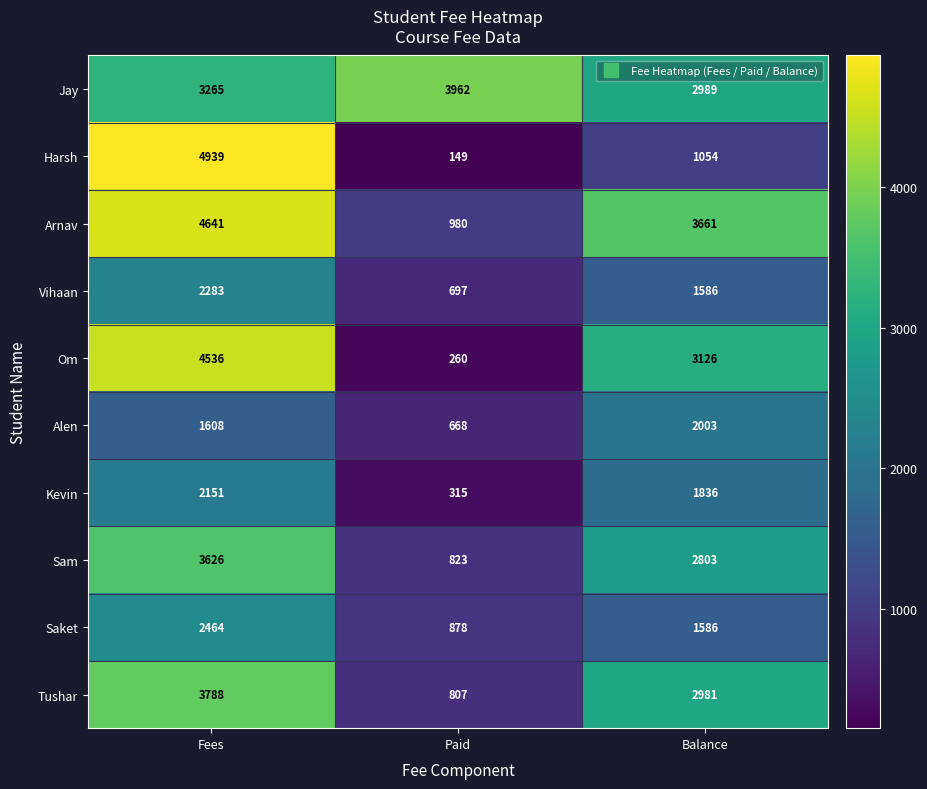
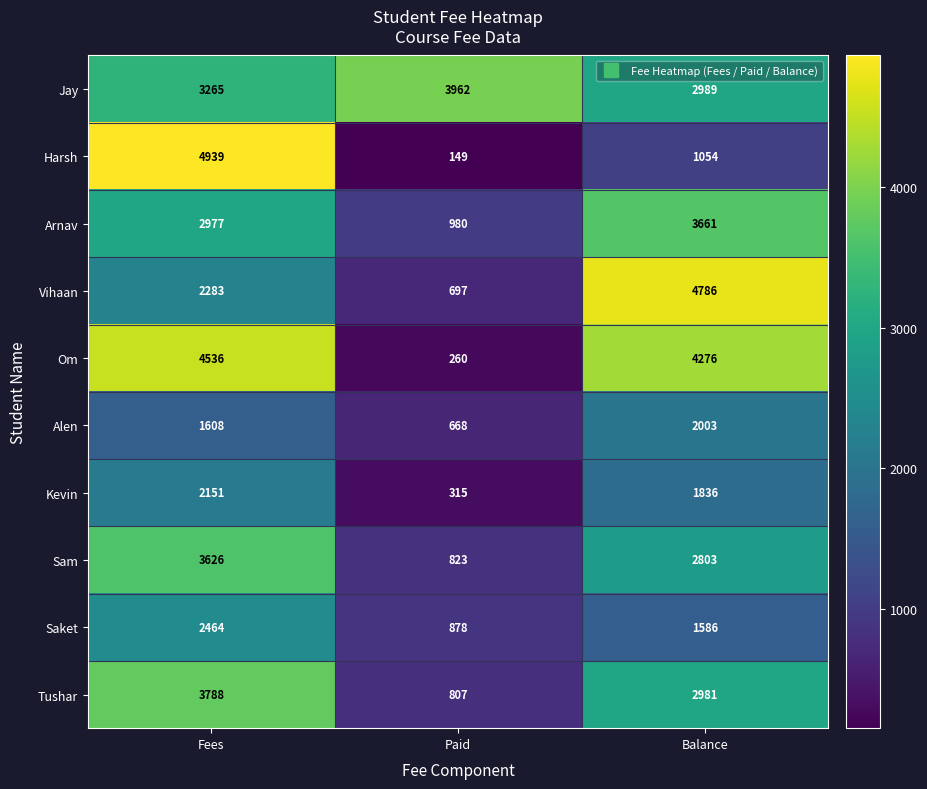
Arnav, Fees: 4641 -> 2977
Vihaan, Balance: 1586 -> 4786
Om, Balance: 3126 -> 4276
